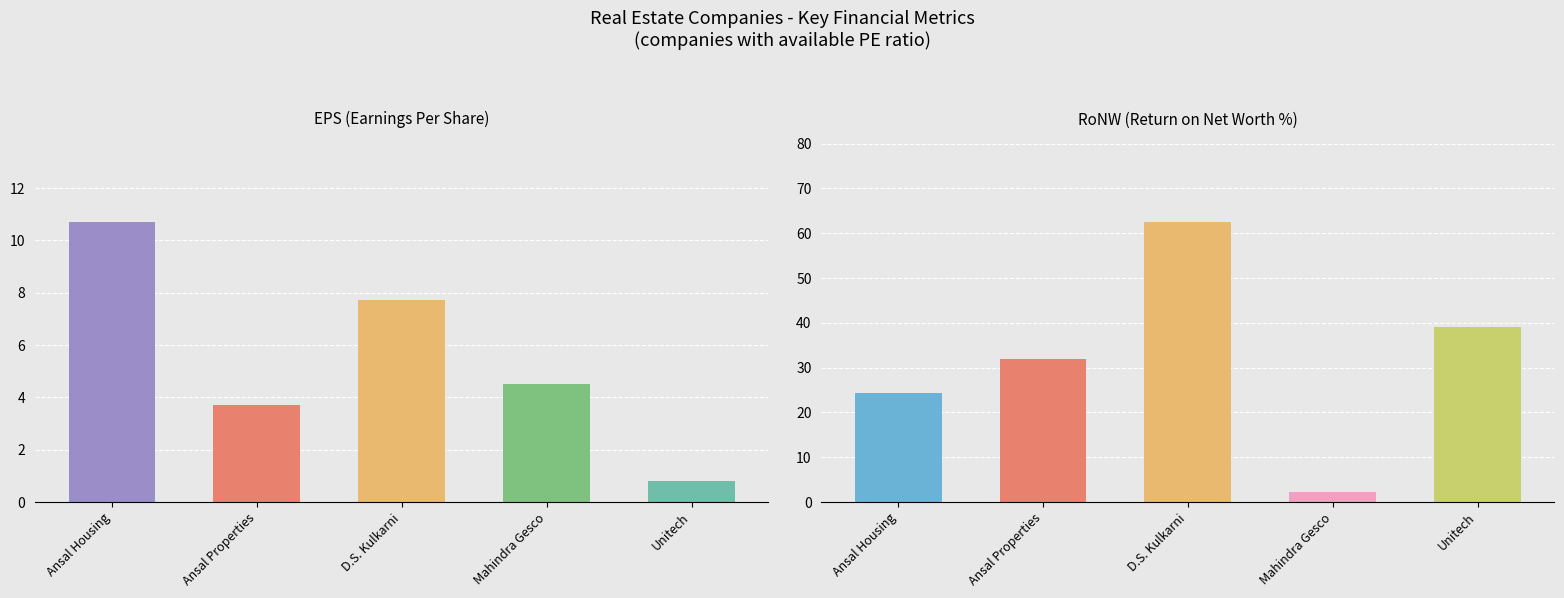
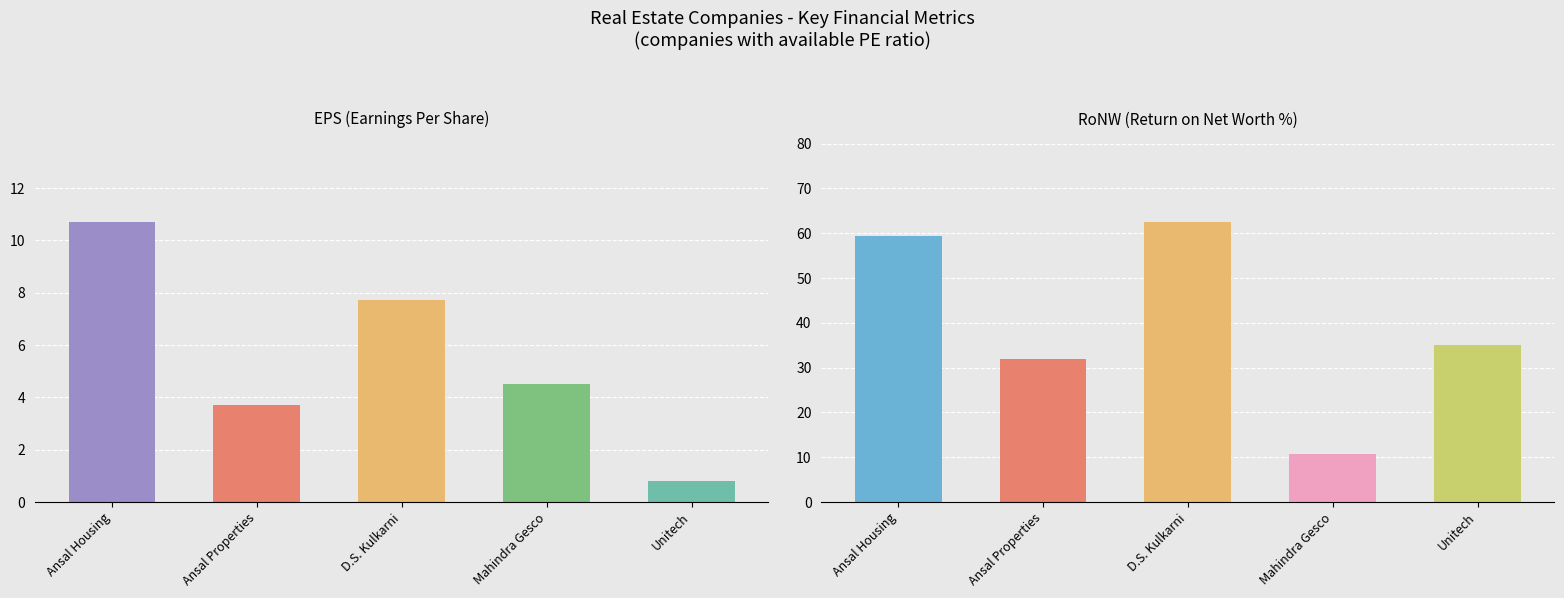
RoNW (Return on Net Worth %), Ansal Housing: 24 -> 59
RoNW (Return on Net Worth %), Mahindra Gesco: 2 -> 11
RoNW (Return on Net Worth %), Unitech: 39 -> 35
